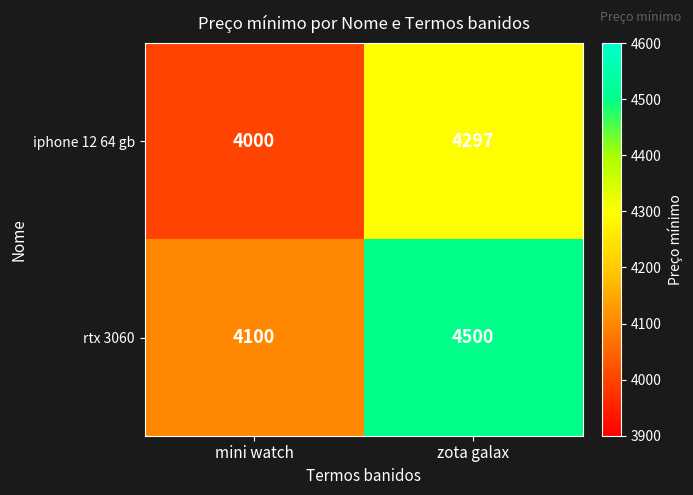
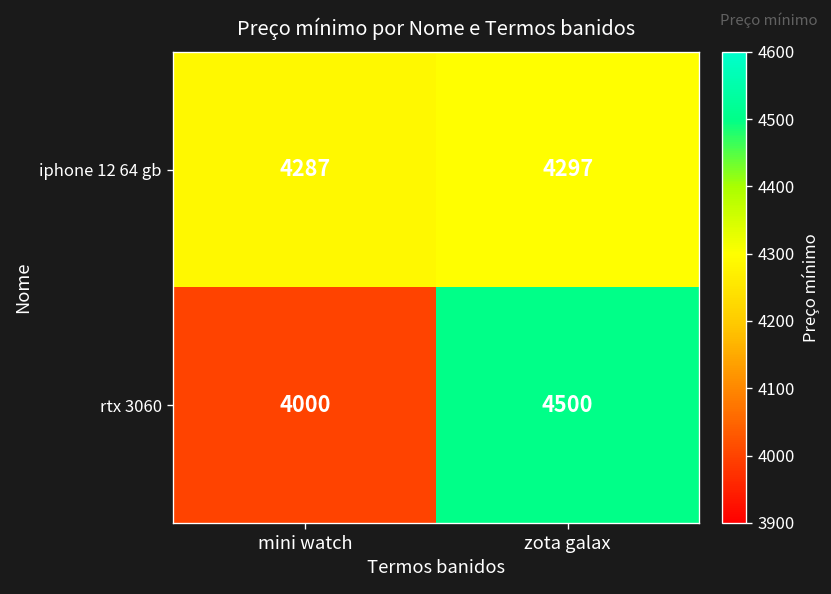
iphone 12 64 gb, mini watch: 4000 -> 4287
rtx 3060, mini watch: 4100 -> 4000
